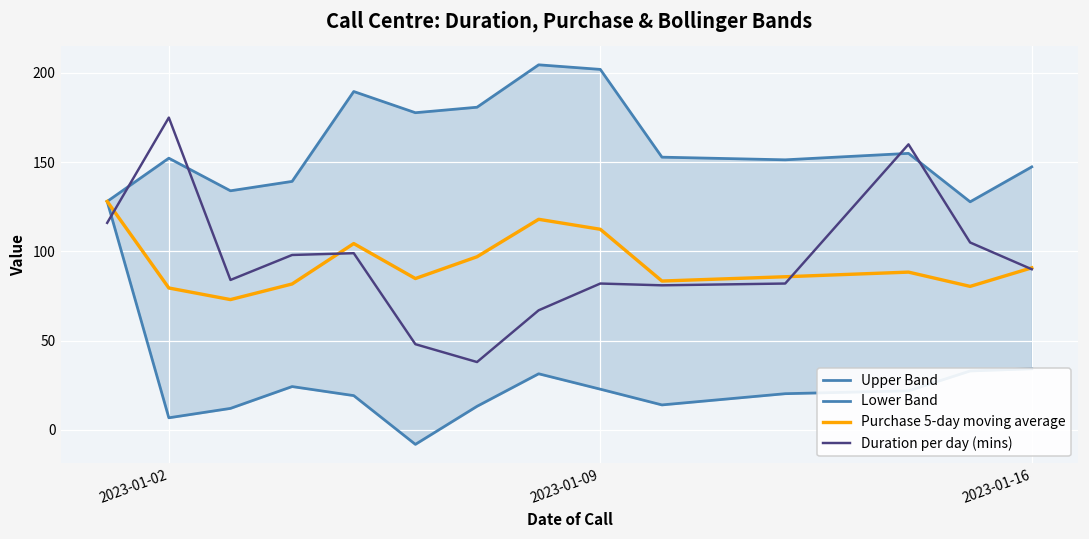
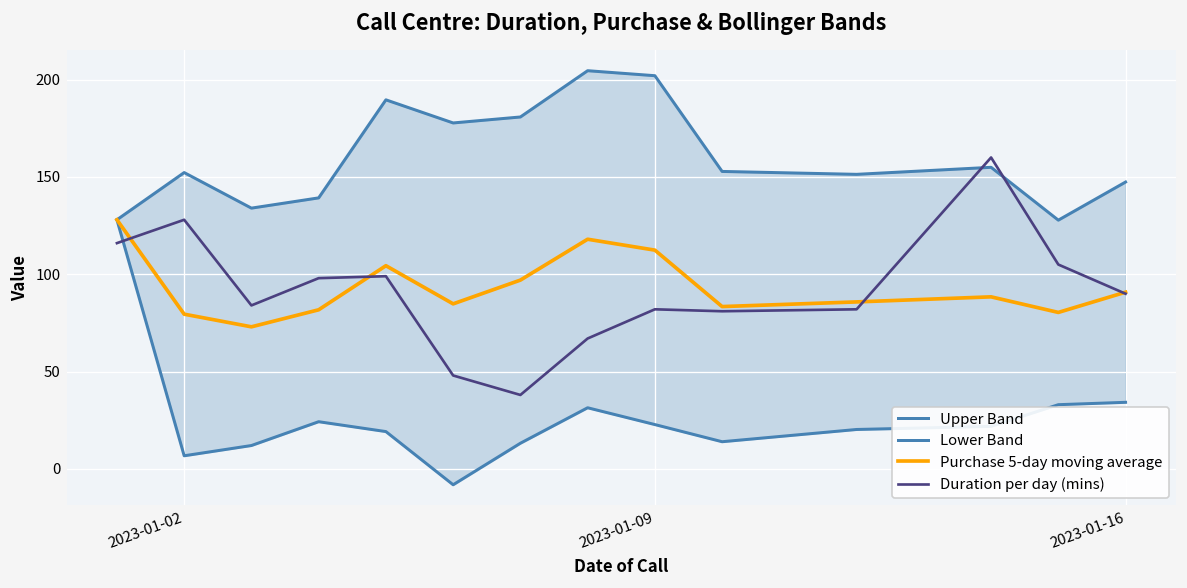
Duration per day (mins), 2023-01-02: 175 -> 128
